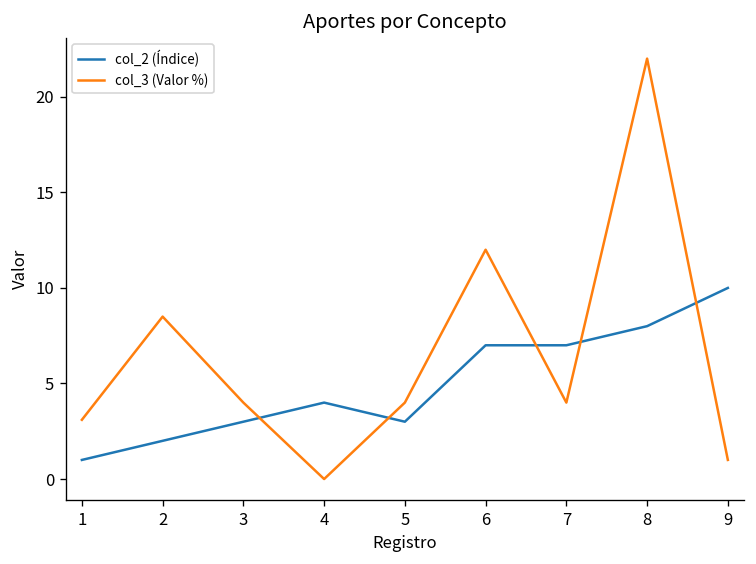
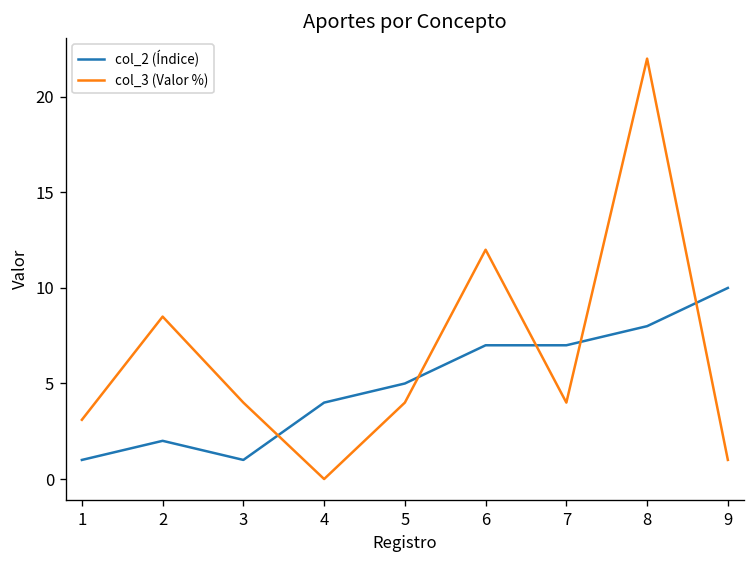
col_2 (Índice), 3: 3 -> 1
col_2 (Índice), 5: 3 -> 5
